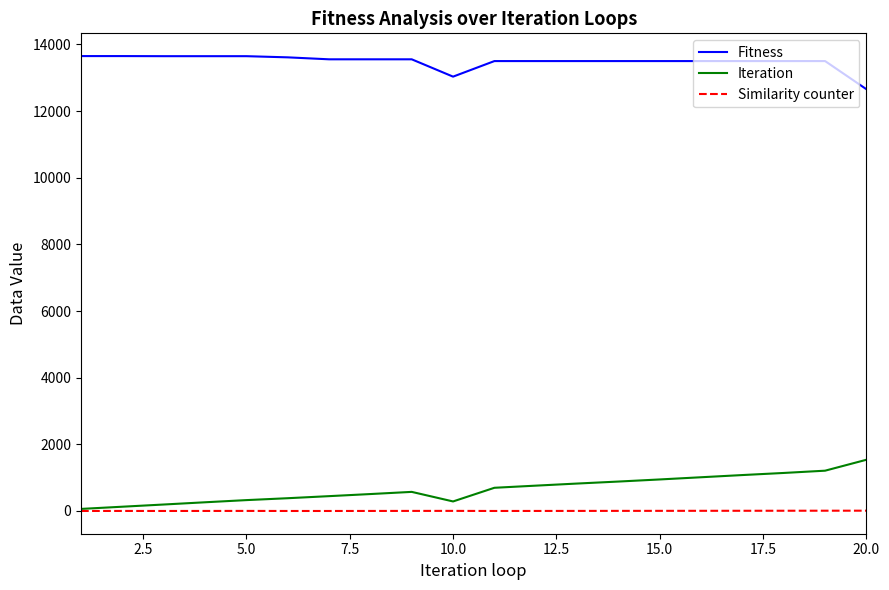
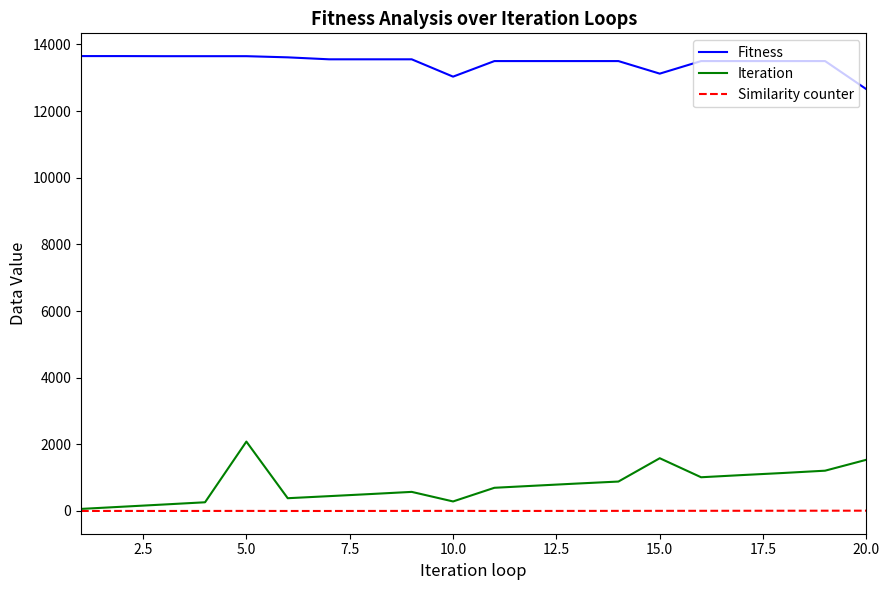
Iteration, 5.0: 300 -> 2100
Fitness, 15.0: 13500 -> 13100
Iteration, 15.0: 900 -> 1600
